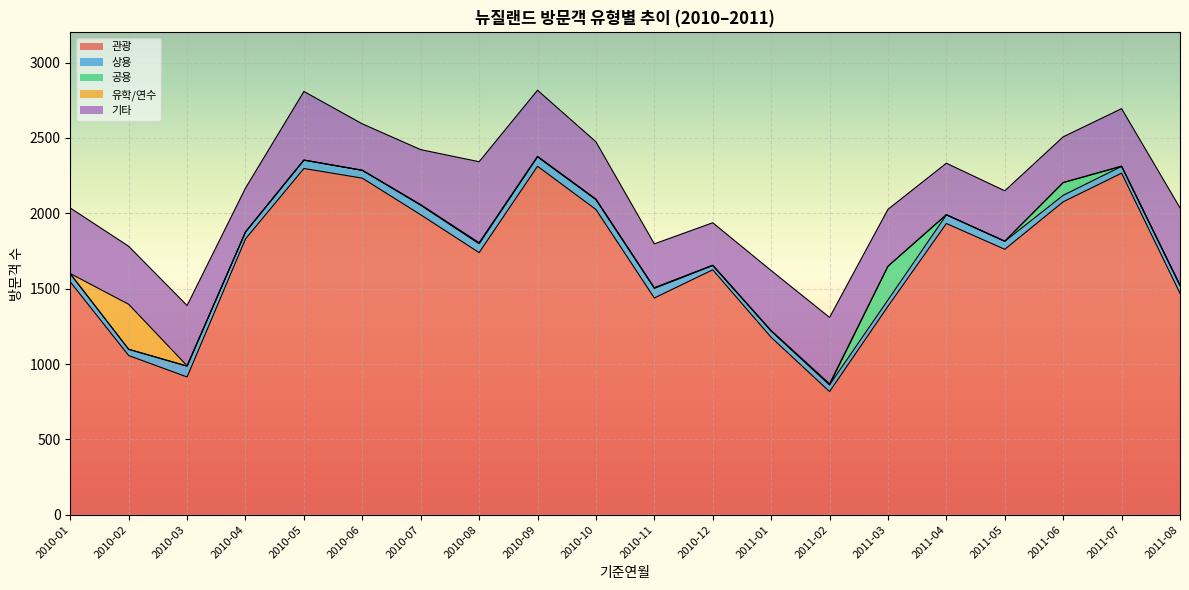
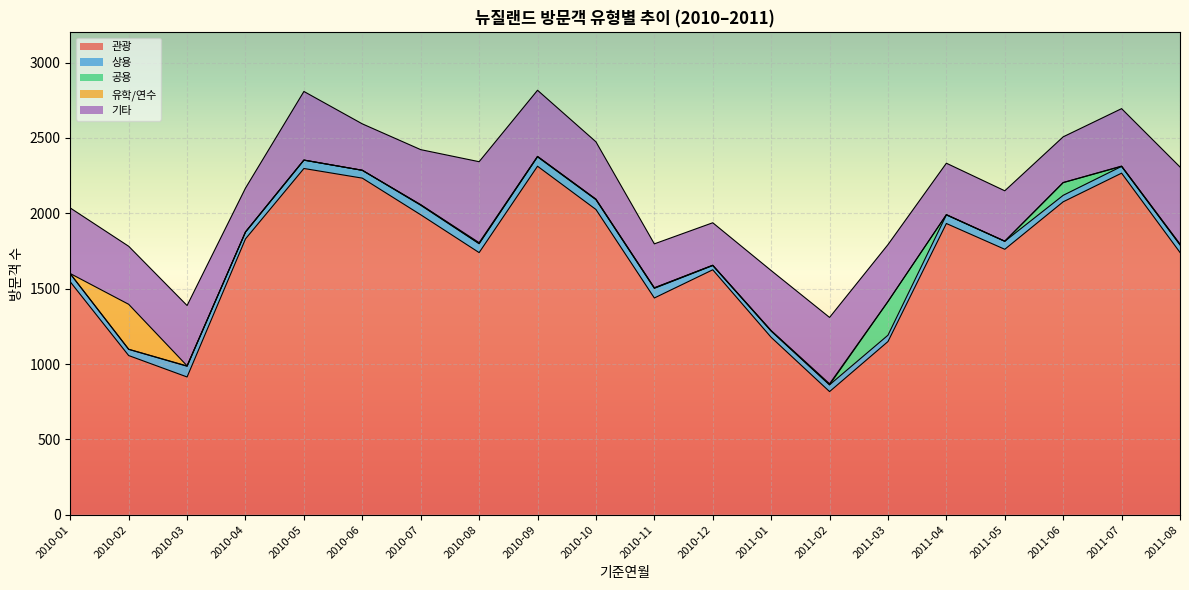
관광, 2011-03: 1380 -> 1150
관광, 2011-08: 1470 -> 1740
